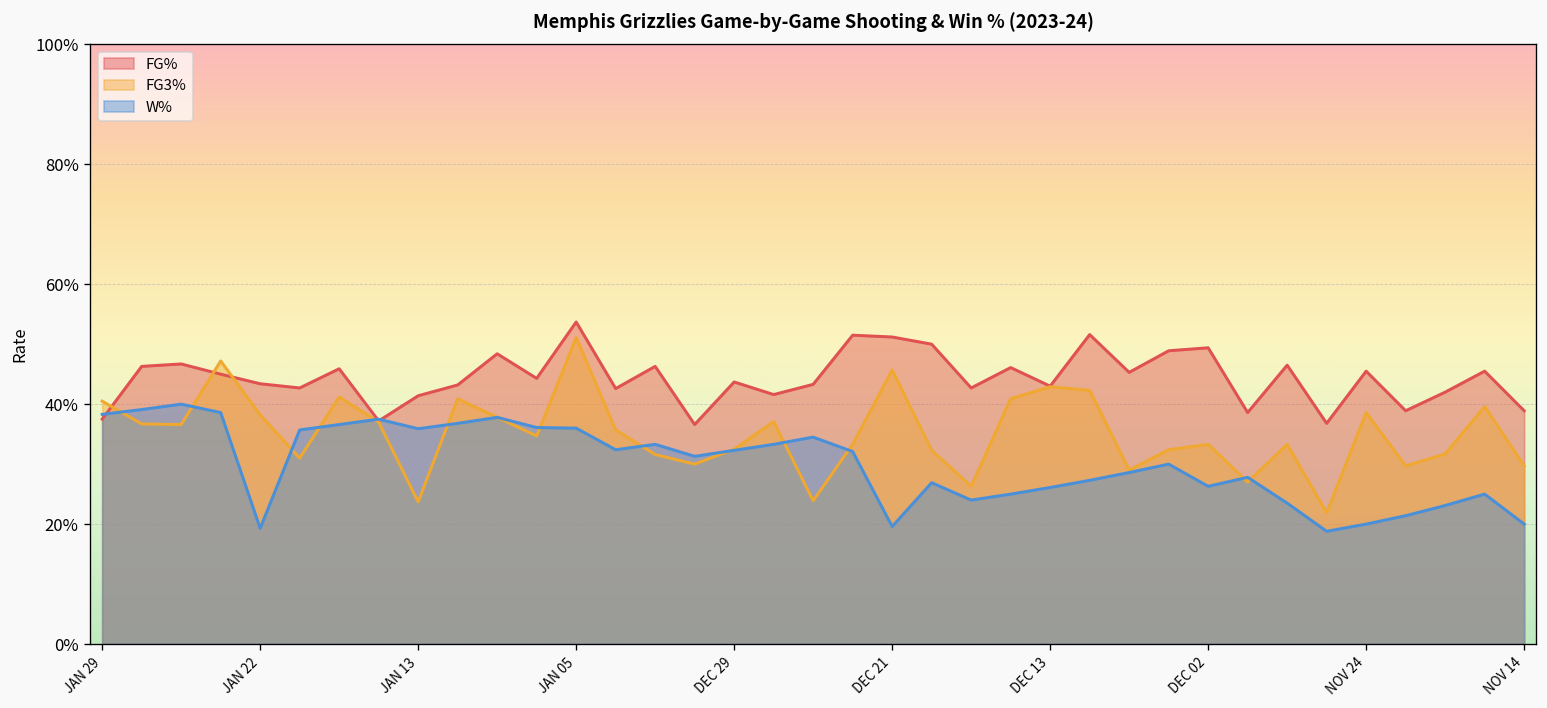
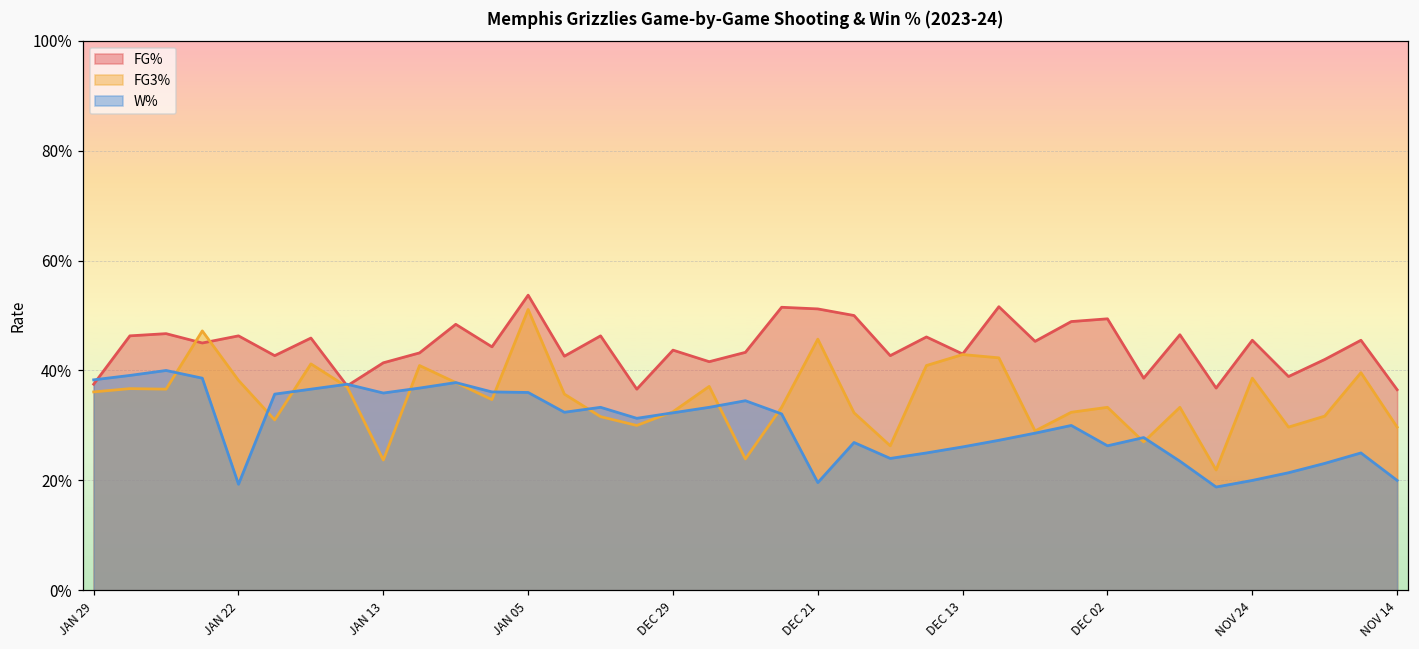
FG3%, JAN 29: 41% -> 36%
FG%, JAN 22: 43% -> 46%
FG%, NOV 14: 39% -> 37%
